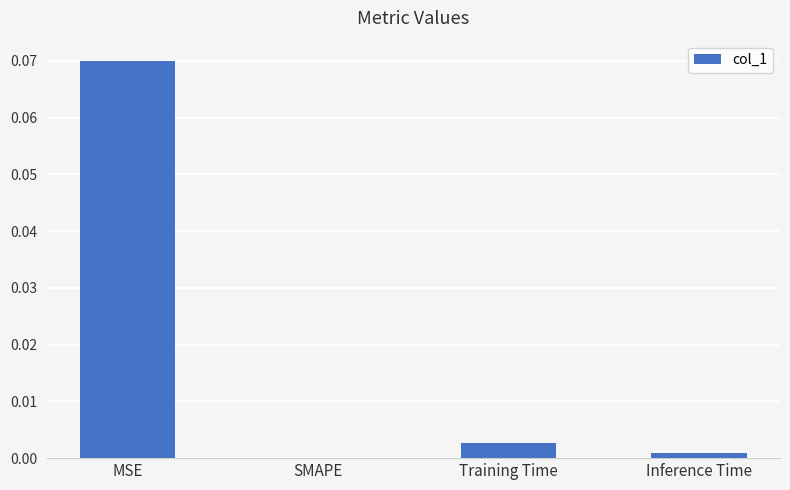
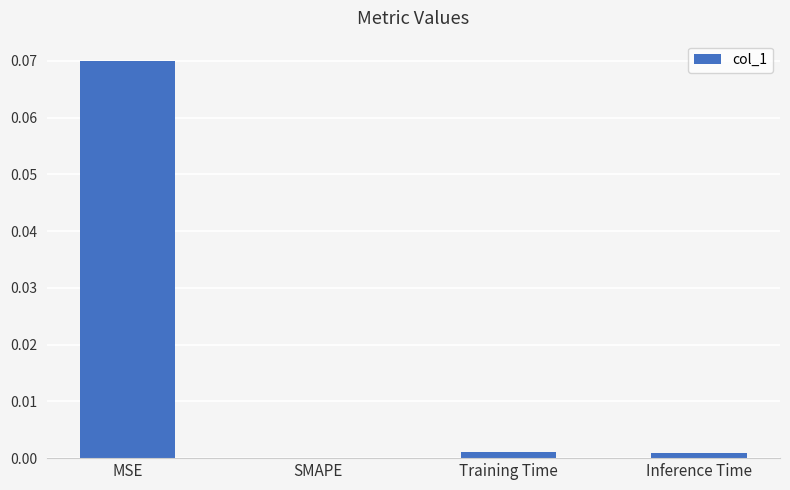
Training Time: 0.003 -> 0.001
